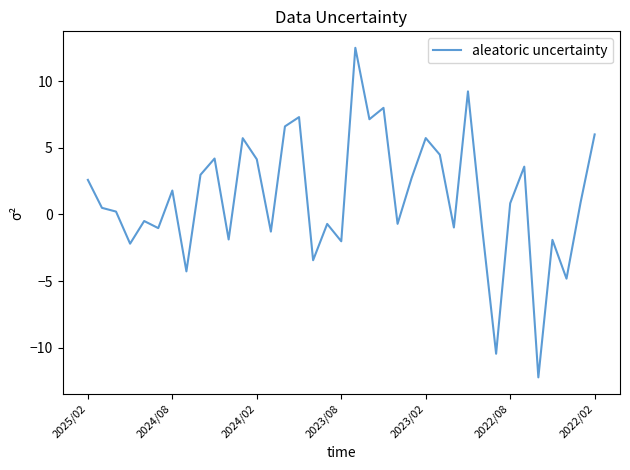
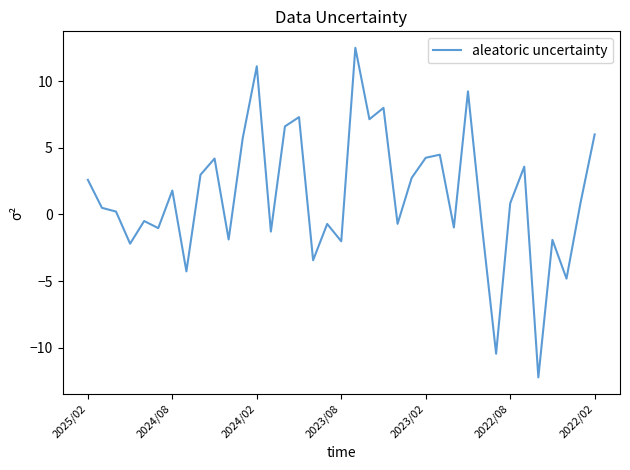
2024/02: 4.1 -> 11.1
2023/02: 5.7 -> 4.3
